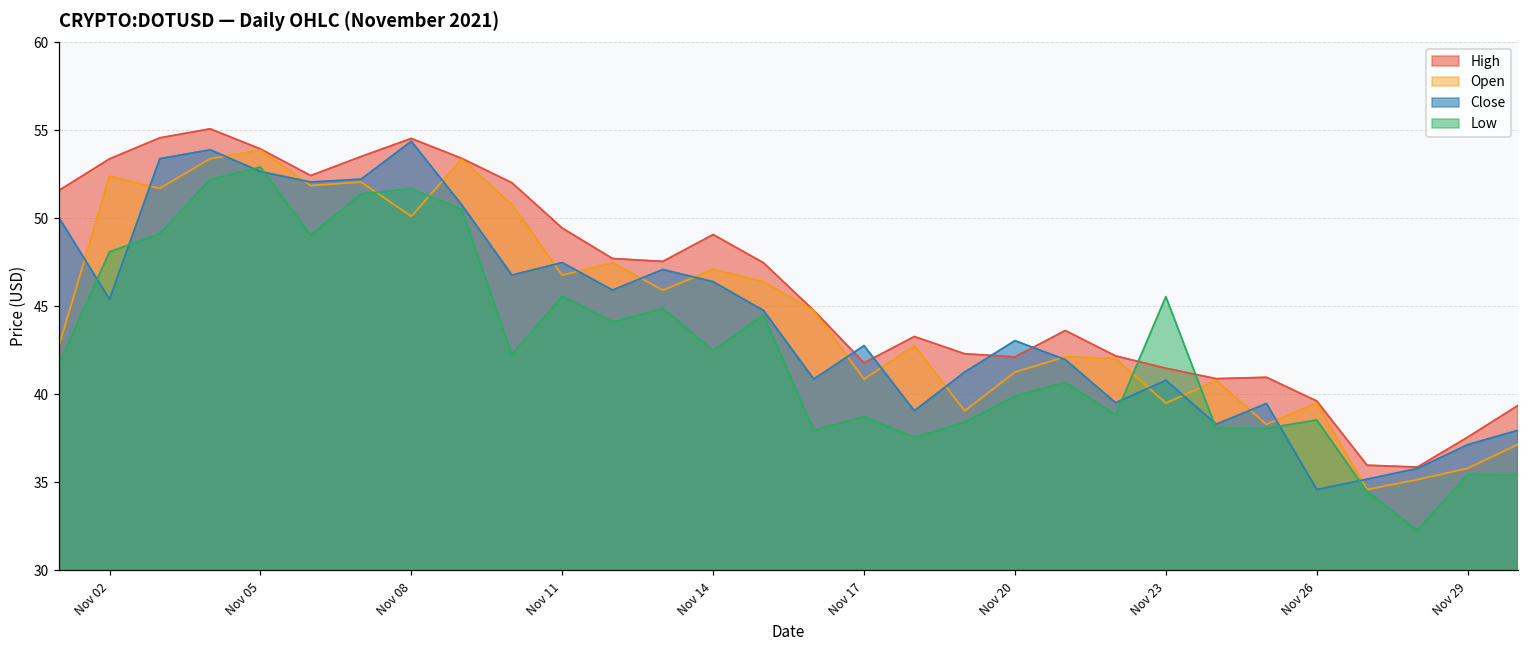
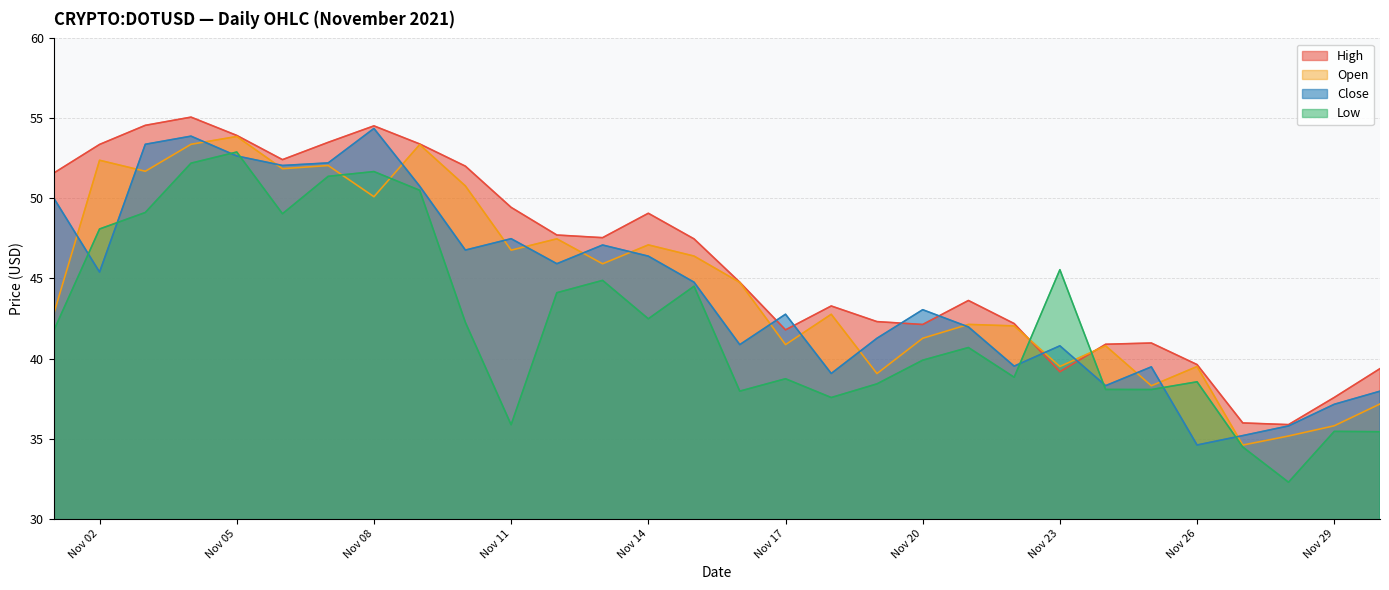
Low, Nov 11: 45.6 -> 35.9
High, Nov 23: 41.5 -> 39.2
